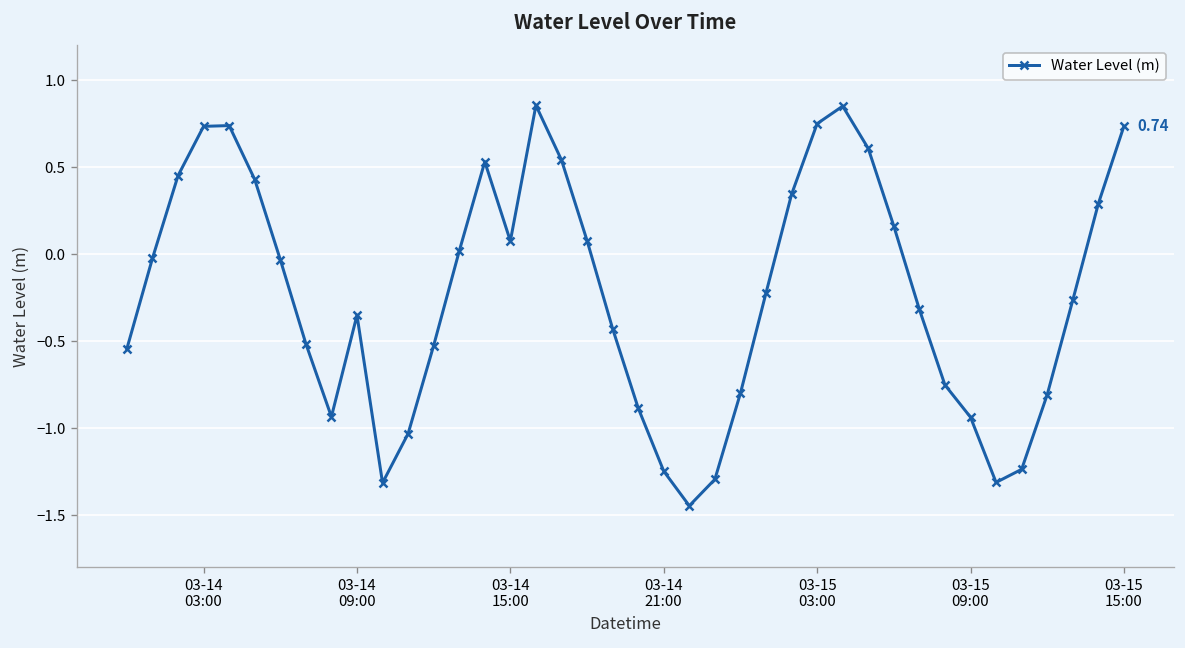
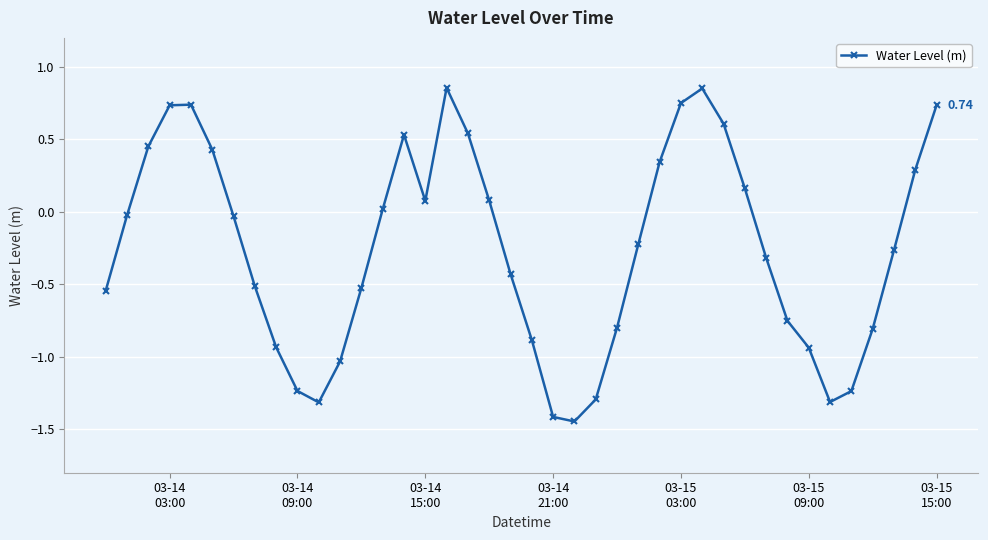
03-14 09:00: -0.35 -> -1.24
03-14 21:00: -1.25 -> -1.41
